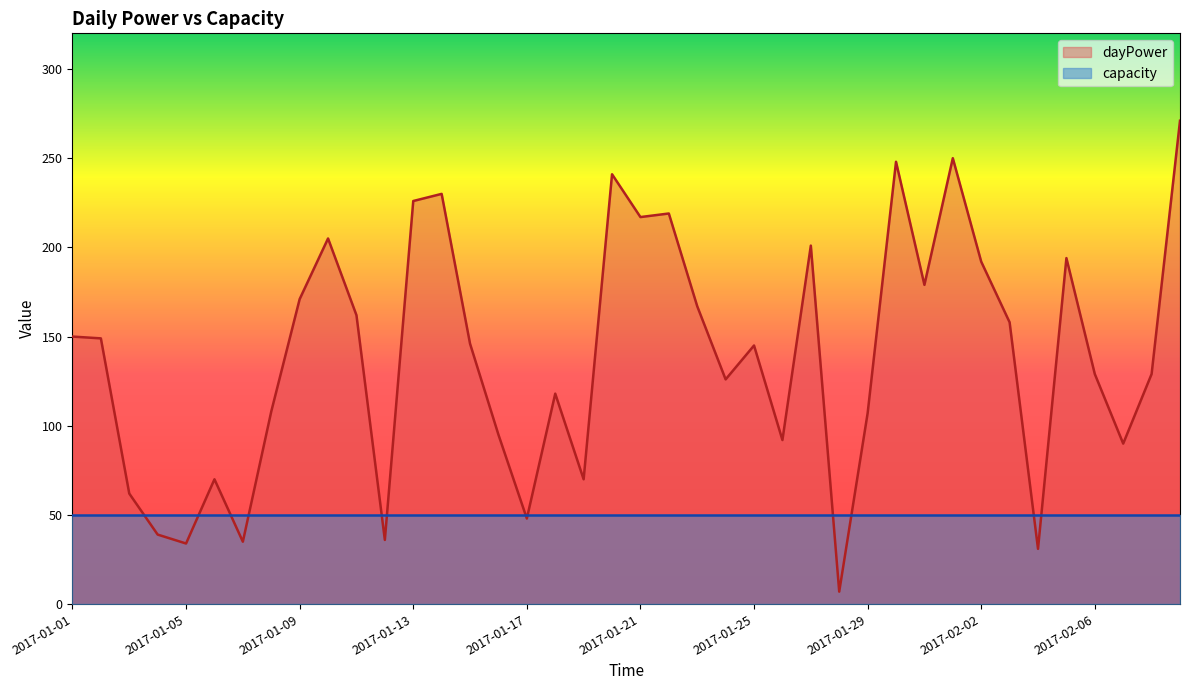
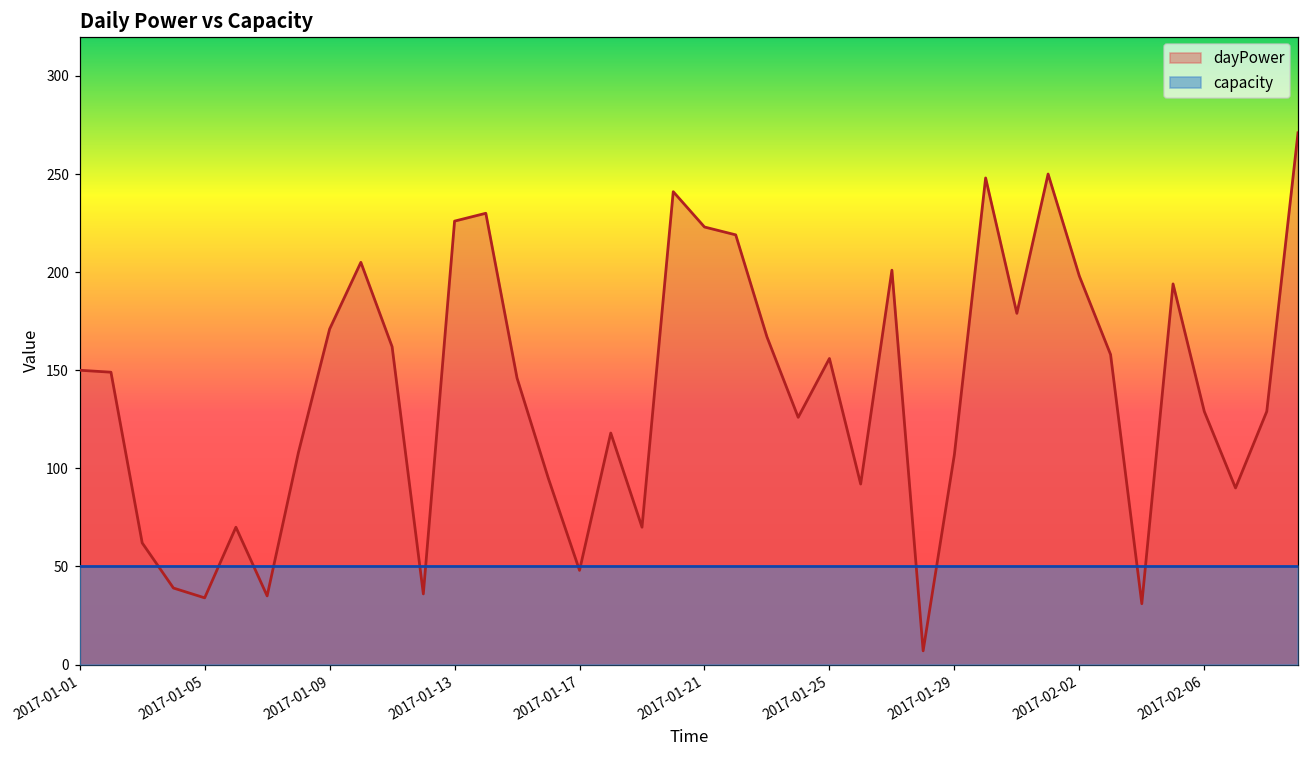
dayPower, 2017-01-21: 217 -> 223
dayPower, 2017-01-25: 145 -> 156
dayPower, 2017-02-02: 192 -> 198
